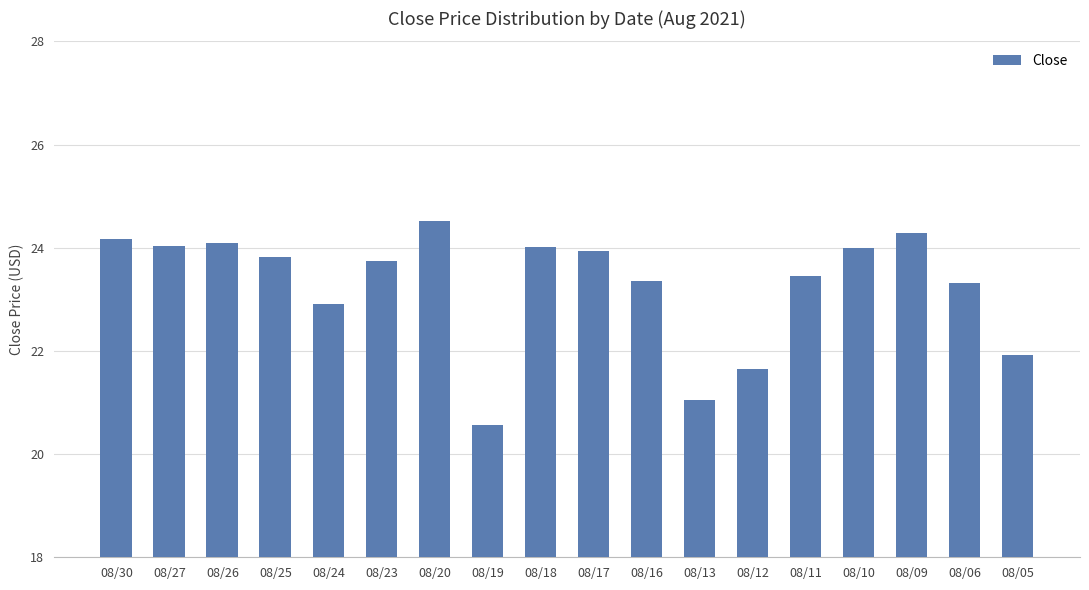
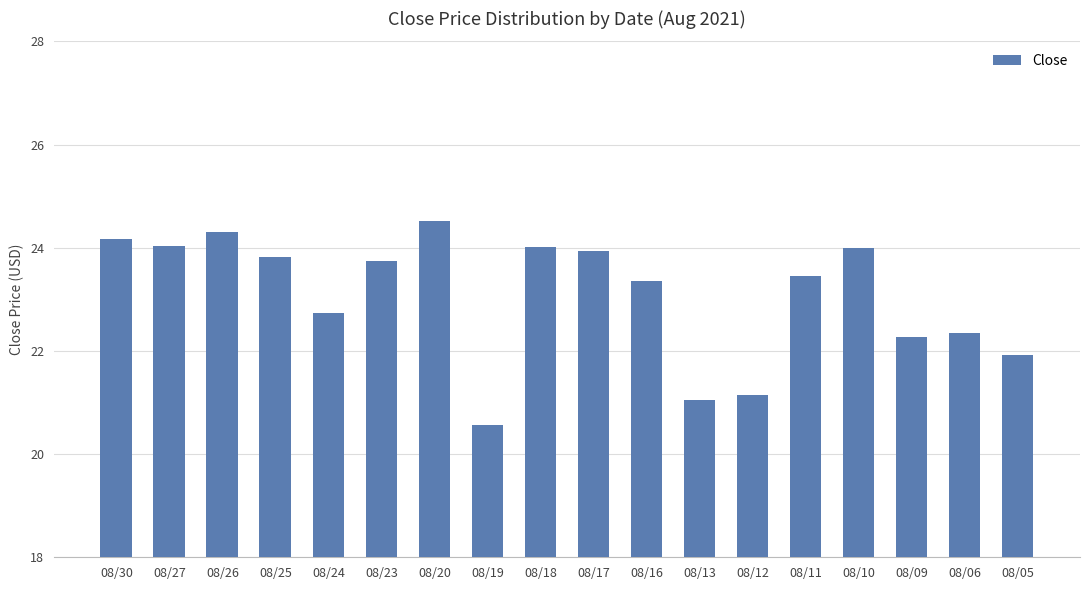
08/26: 24.1 -> 24.3
08/24: 22.9 -> 22.7
08/12: 21.7 -> 21.2
08/09: 24.3 -> 22.3
08/06: 23.3 -> 22.4
